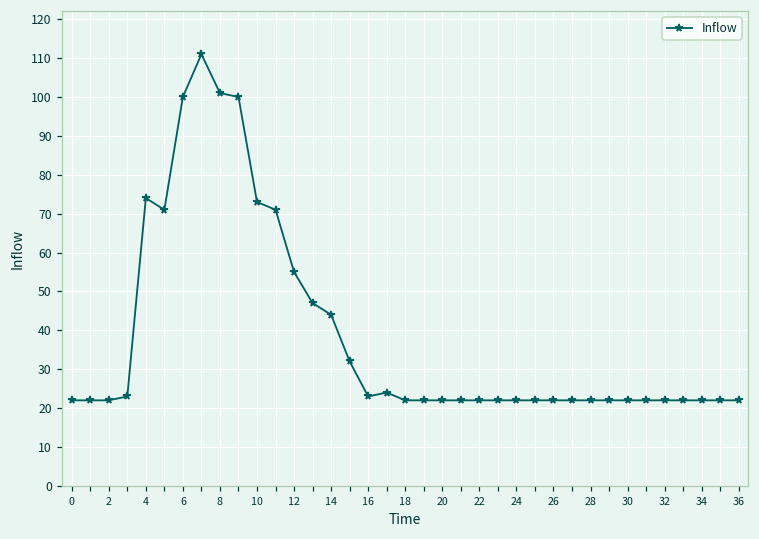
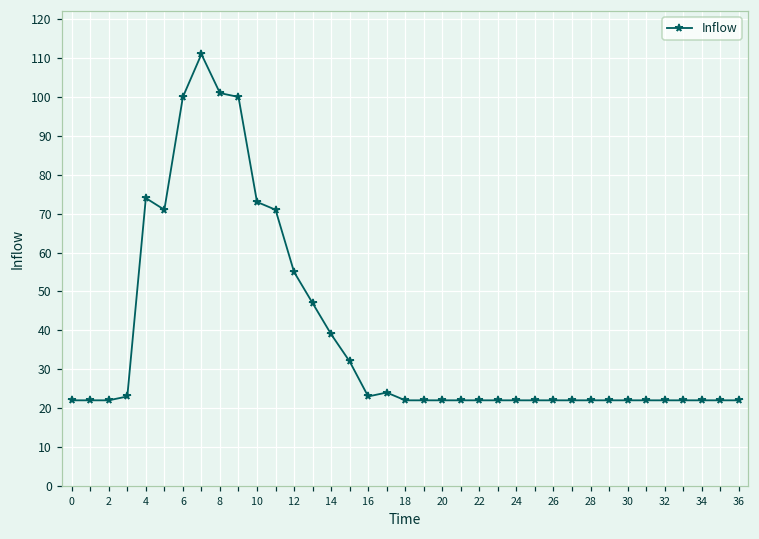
14: 44 -> 39
